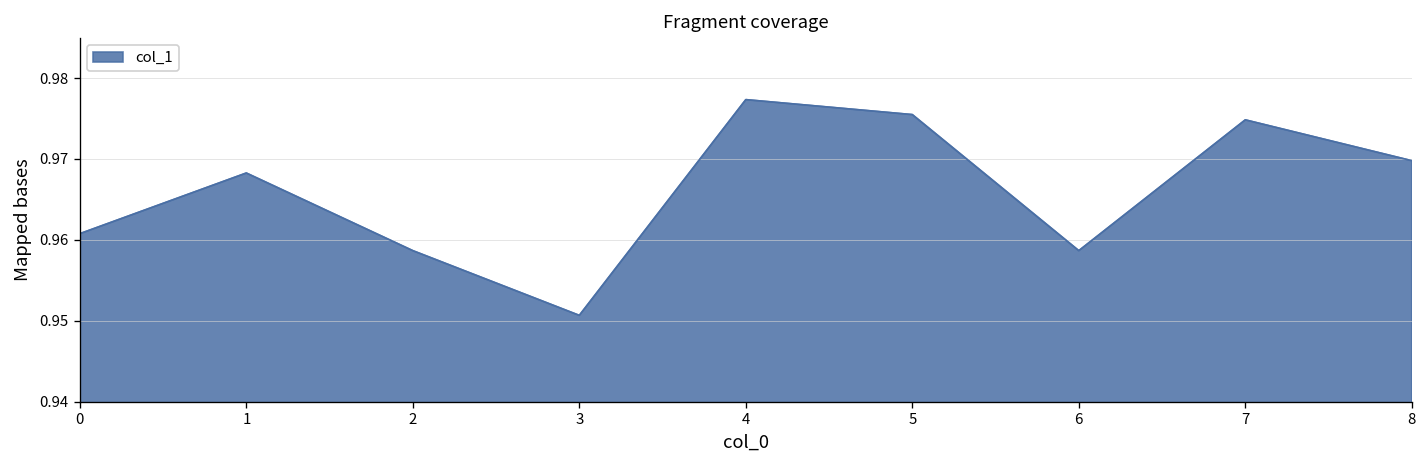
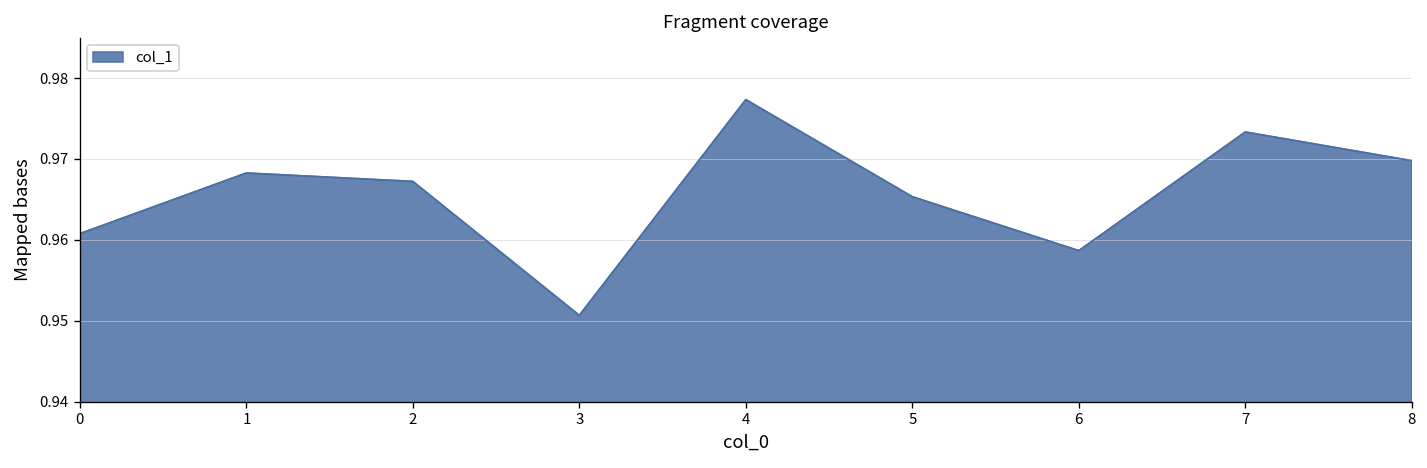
2: 0.959 -> 0.967
5: 0.975 -> 0.965
7: 0.975 -> 0.973
